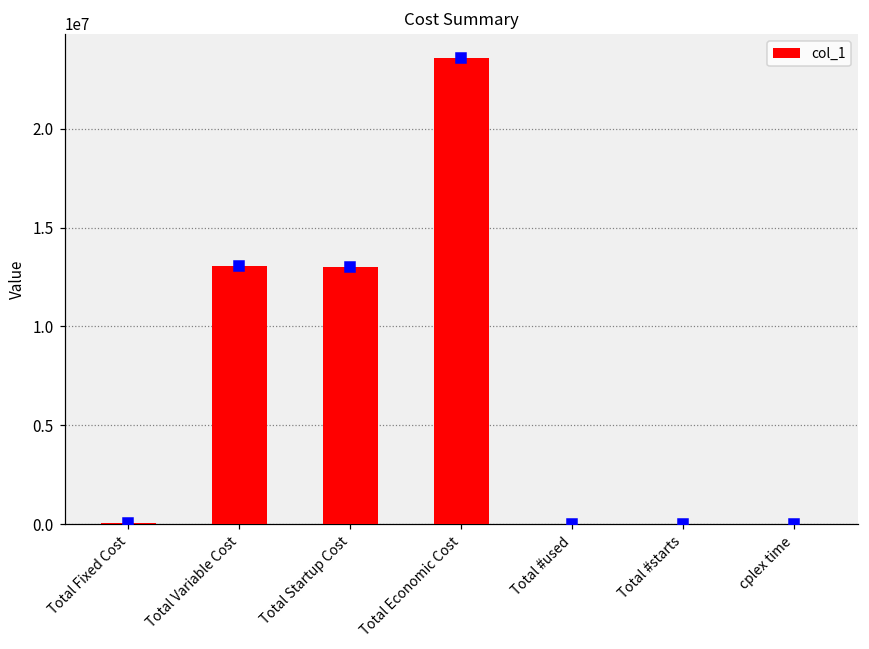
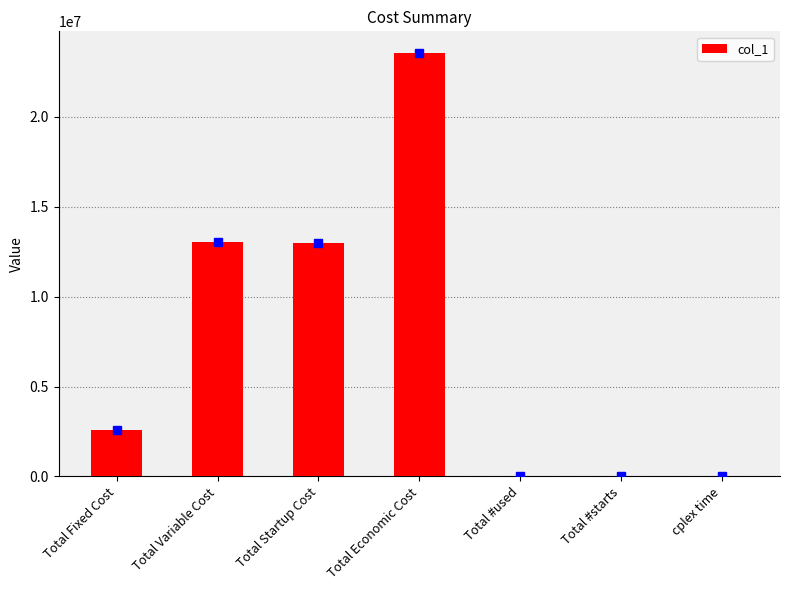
col_1, Total Fixed Cost: 0 -> 2600000
